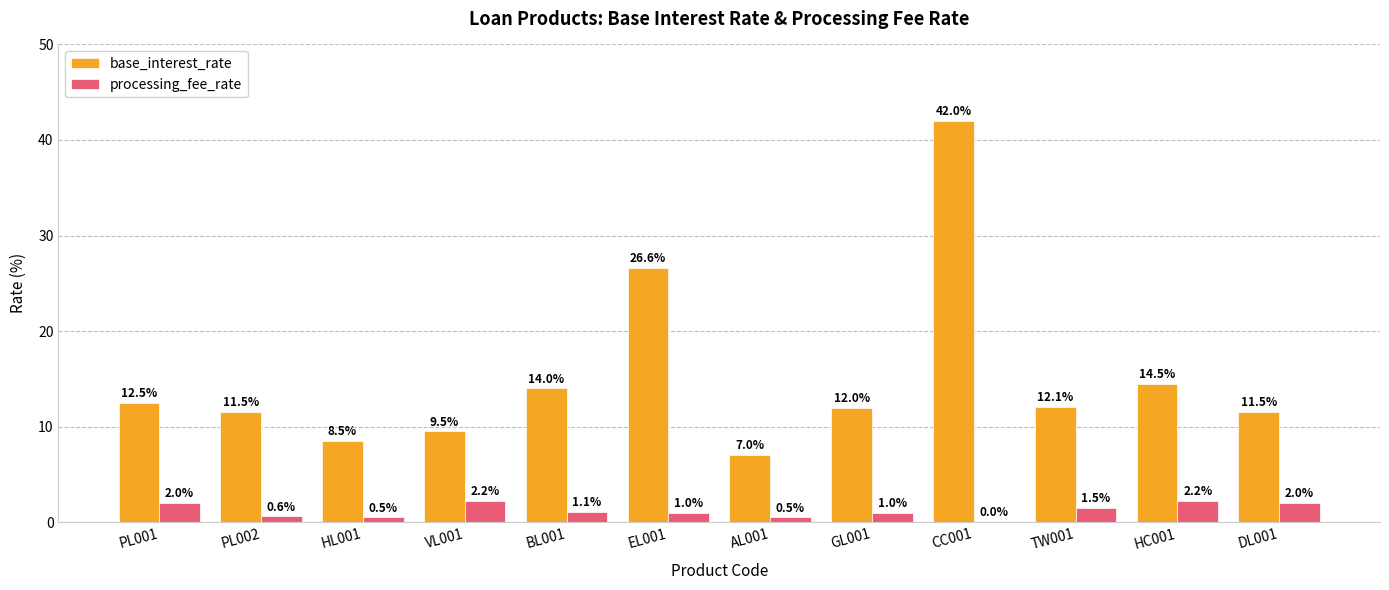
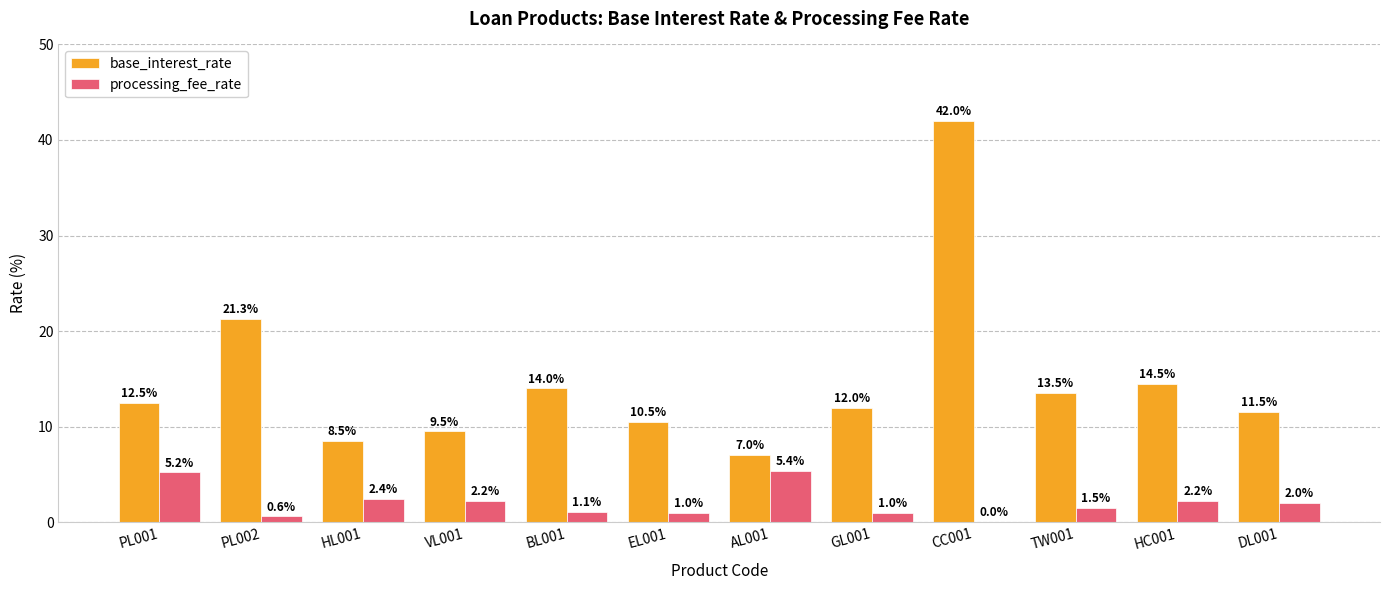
processing_fee_rate, PL001: 2.0% -> 5.2%
base_interest_rate, PL002: 11.5% -> 21.3%
processing_fee_rate, HL001: 0.5% -> 2.4%
base_interest_rate, EL001: 26.6% -> 10.5%
processing_fee_rate, AL001: 0.5% -> 5.4%
base_interest_rate, TW001: 12.1% -> 13.5%
